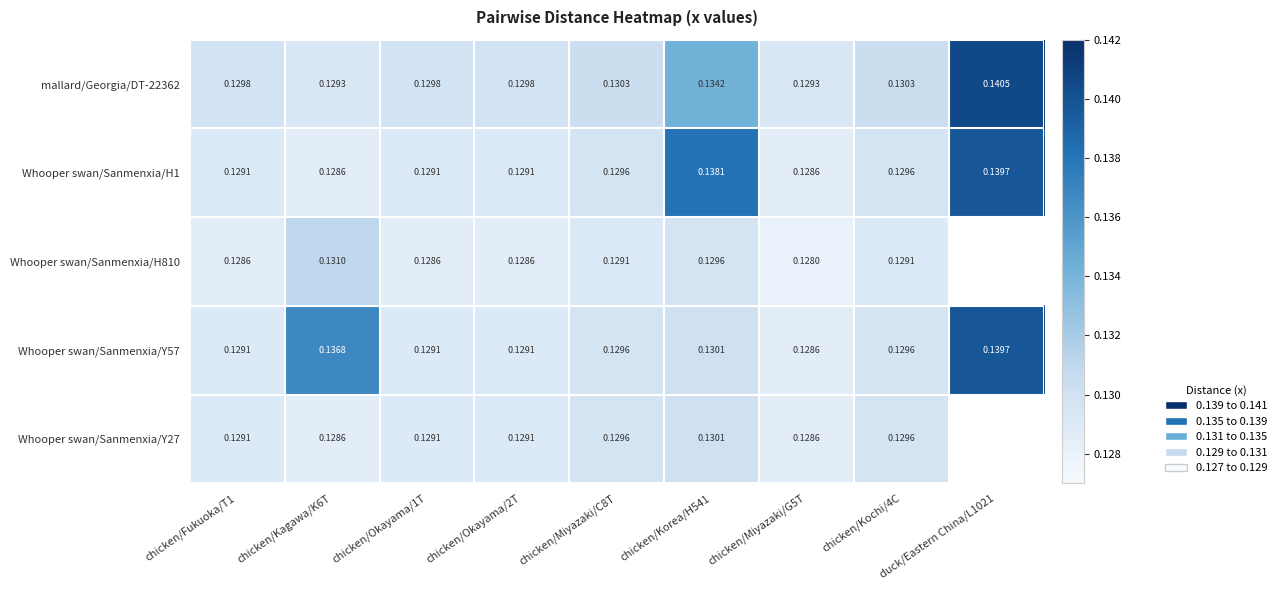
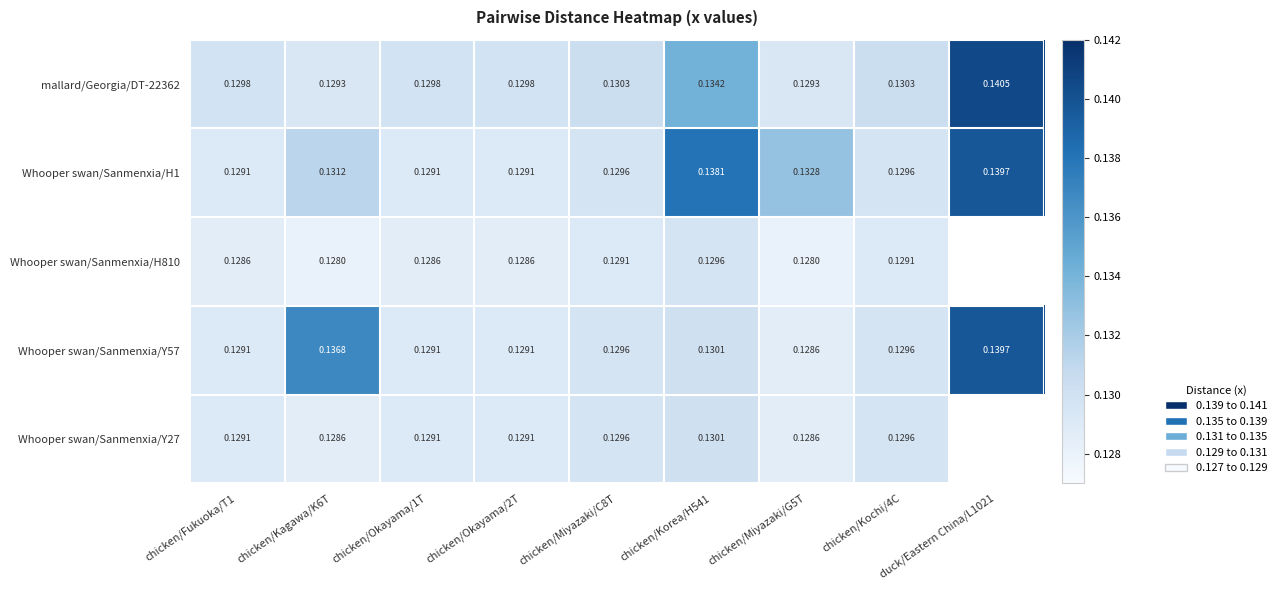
Whooper swan/Sanmenxia/H1, chicken/Kagawa/K6T: 0.1286 -> 0.1312
Whooper swan/Sanmenxia/H1, chicken/Miyazaki/G5T: 0.1286 -> 0.1328
Whooper swan/Sanmenxia/H810, chicken/Kagawa/K6T: 0.1310 -> 0.1280
